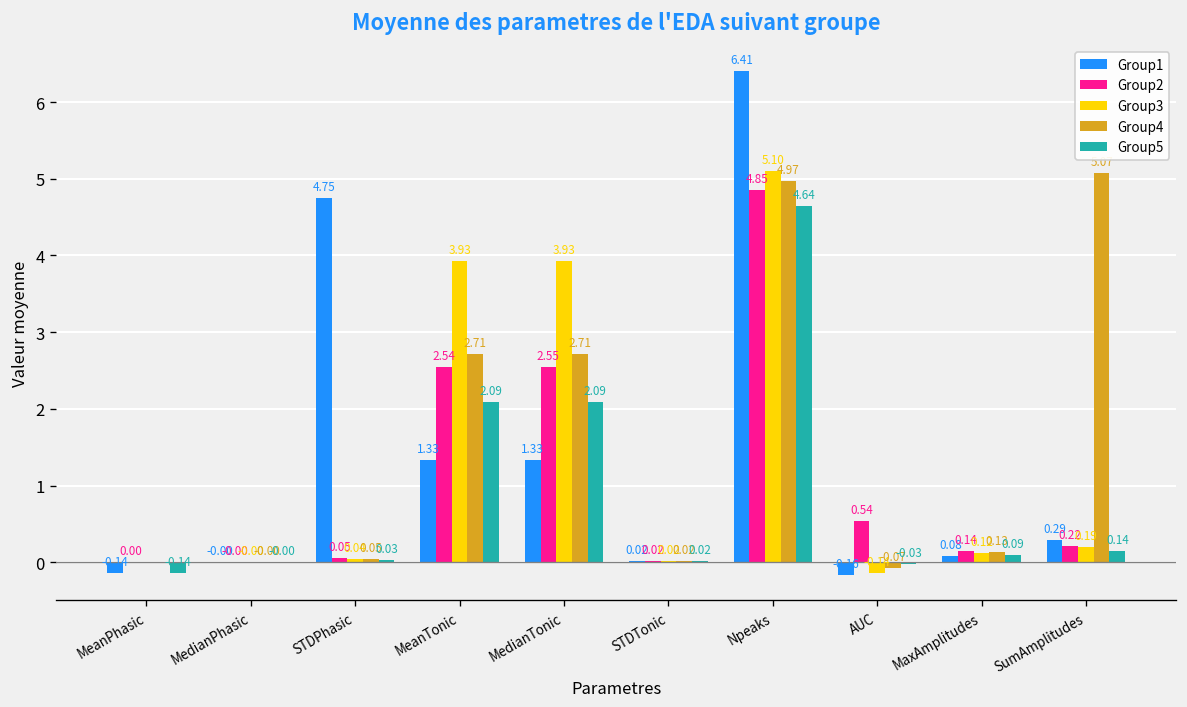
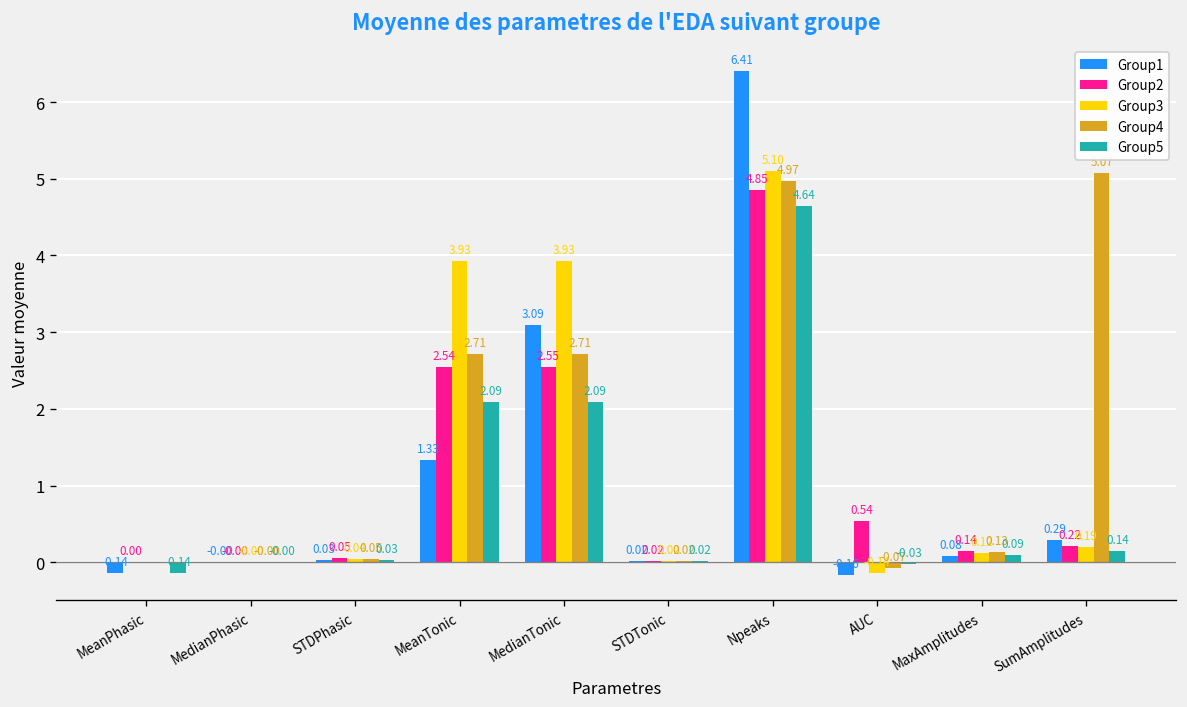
Group1, STDPhasic: 4.75 -> 0.03
Group1, MedianTonic: 1.33 -> 3.09
